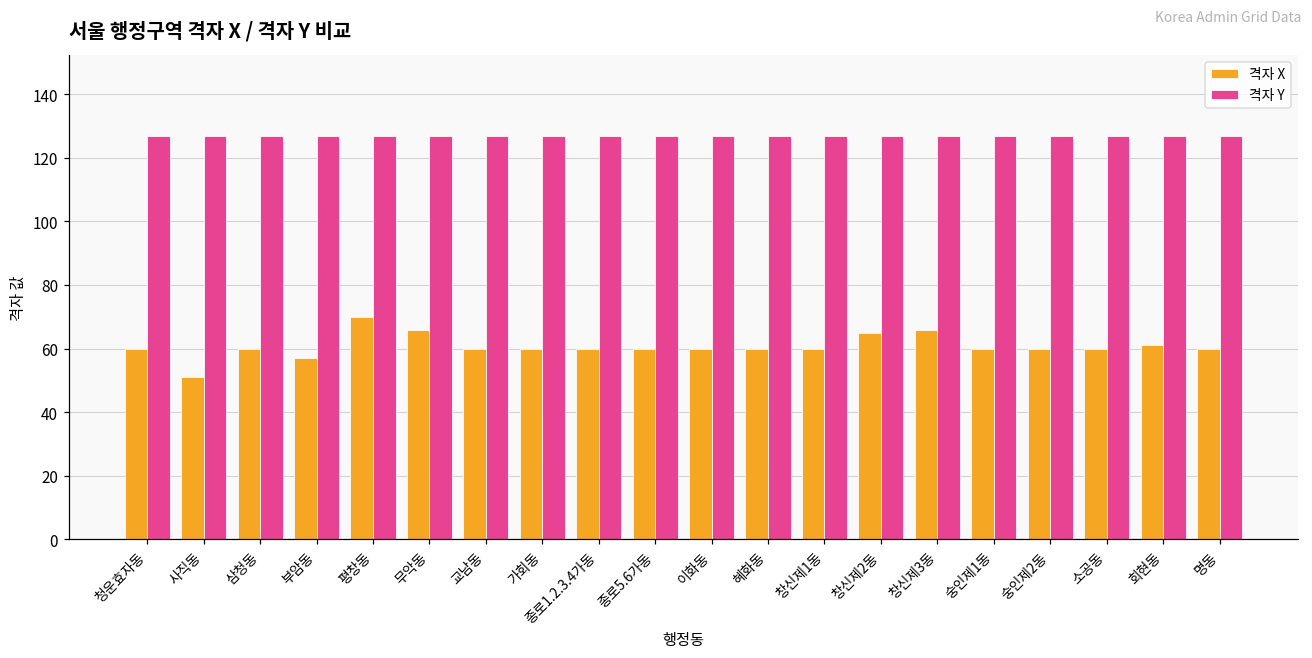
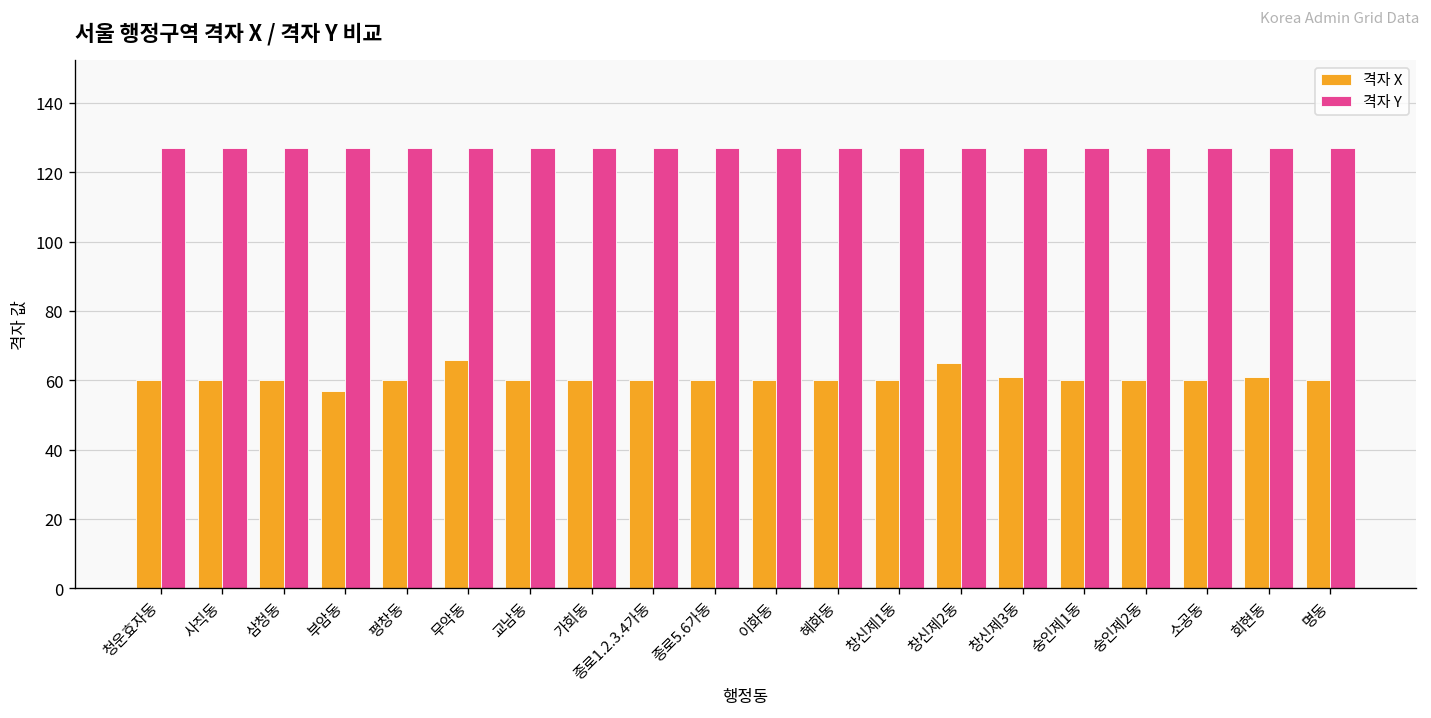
격자 X, 사직동: 51 -> 60
격자 X, 평창동: 70 -> 60
격자 X, 창신제3동: 66 -> 61
